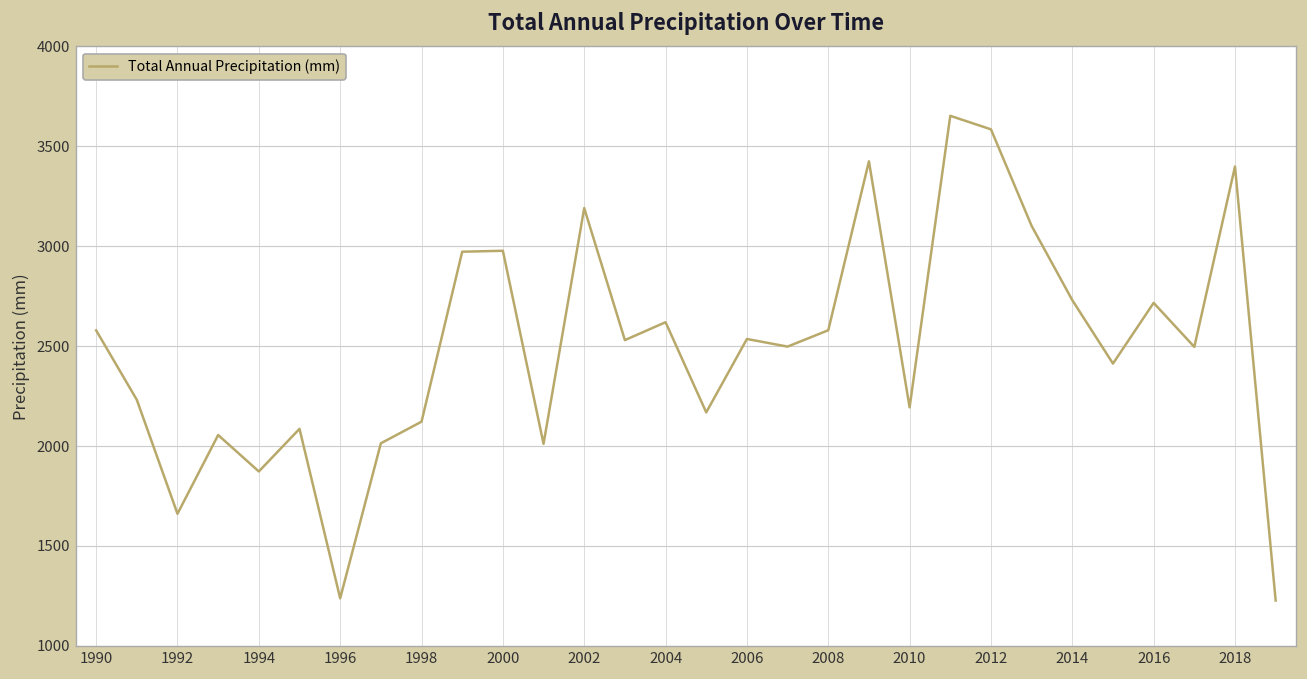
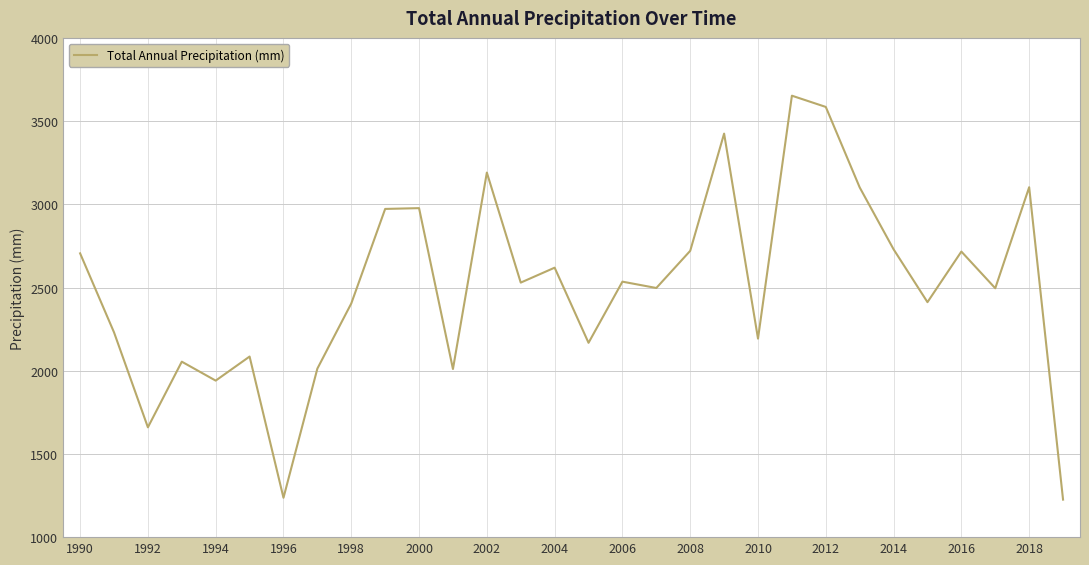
1990: 2580 -> 2710
1994: 1870 -> 1940
1998: 2120 -> 2400
2008: 2580 -> 2720
2018: 3400 -> 3100
